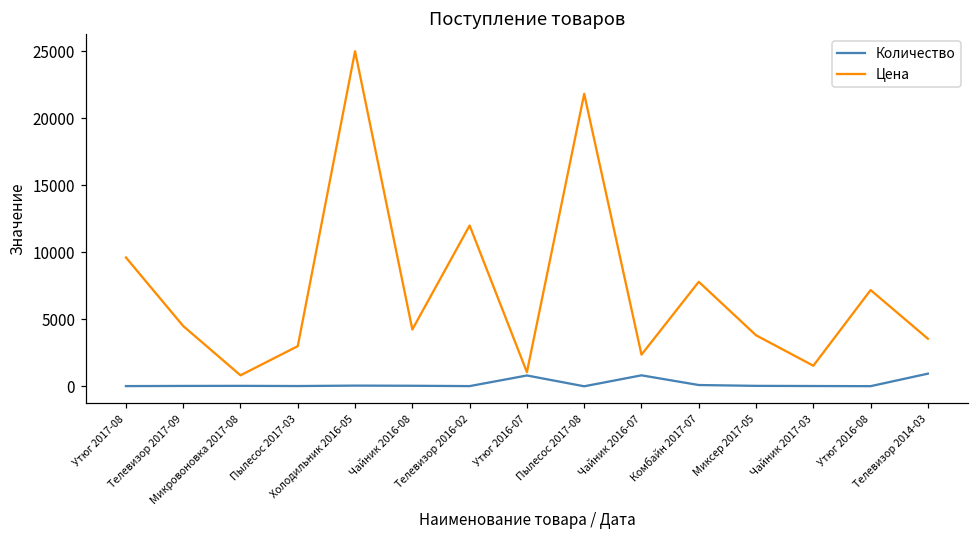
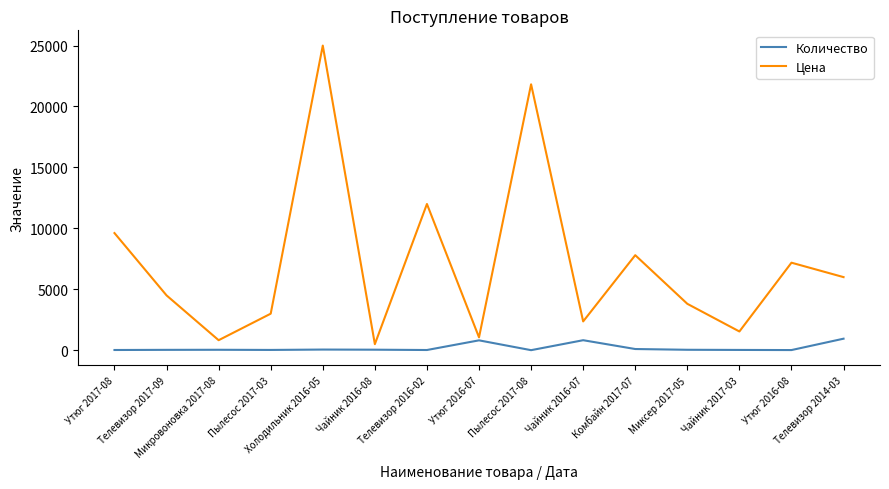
Цена, Чайник 2016-08: 4200 -> 500
Цена, Телевизор 2014-03: 3600 -> 6000
